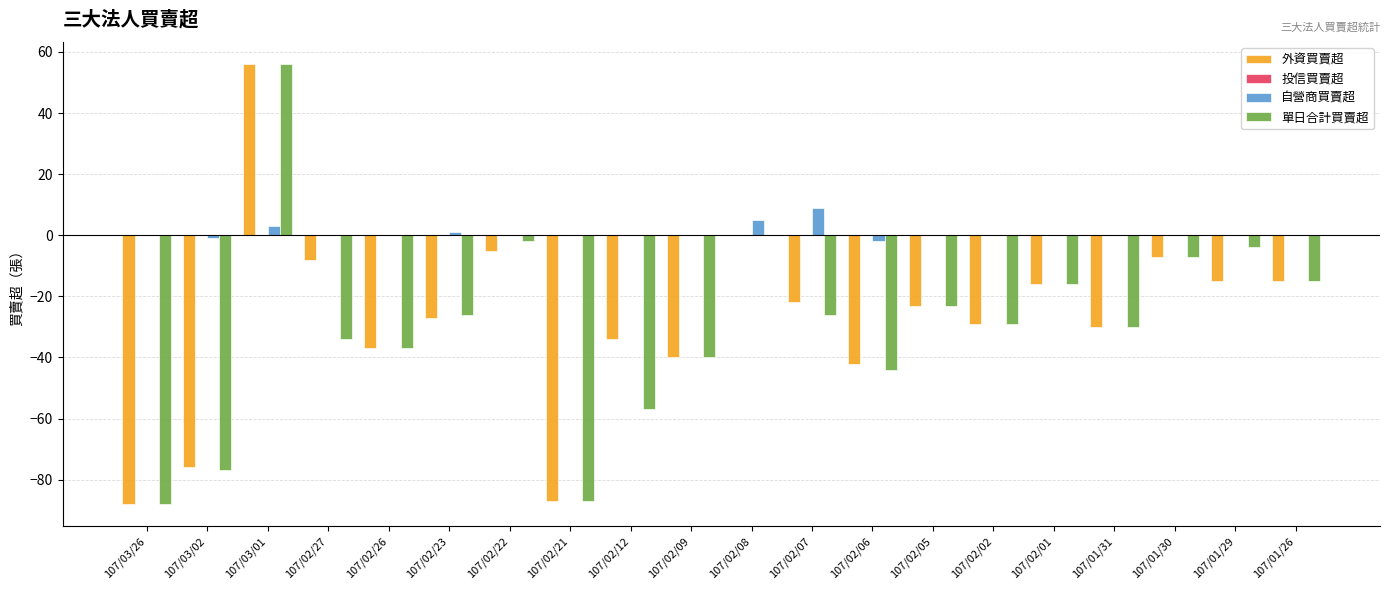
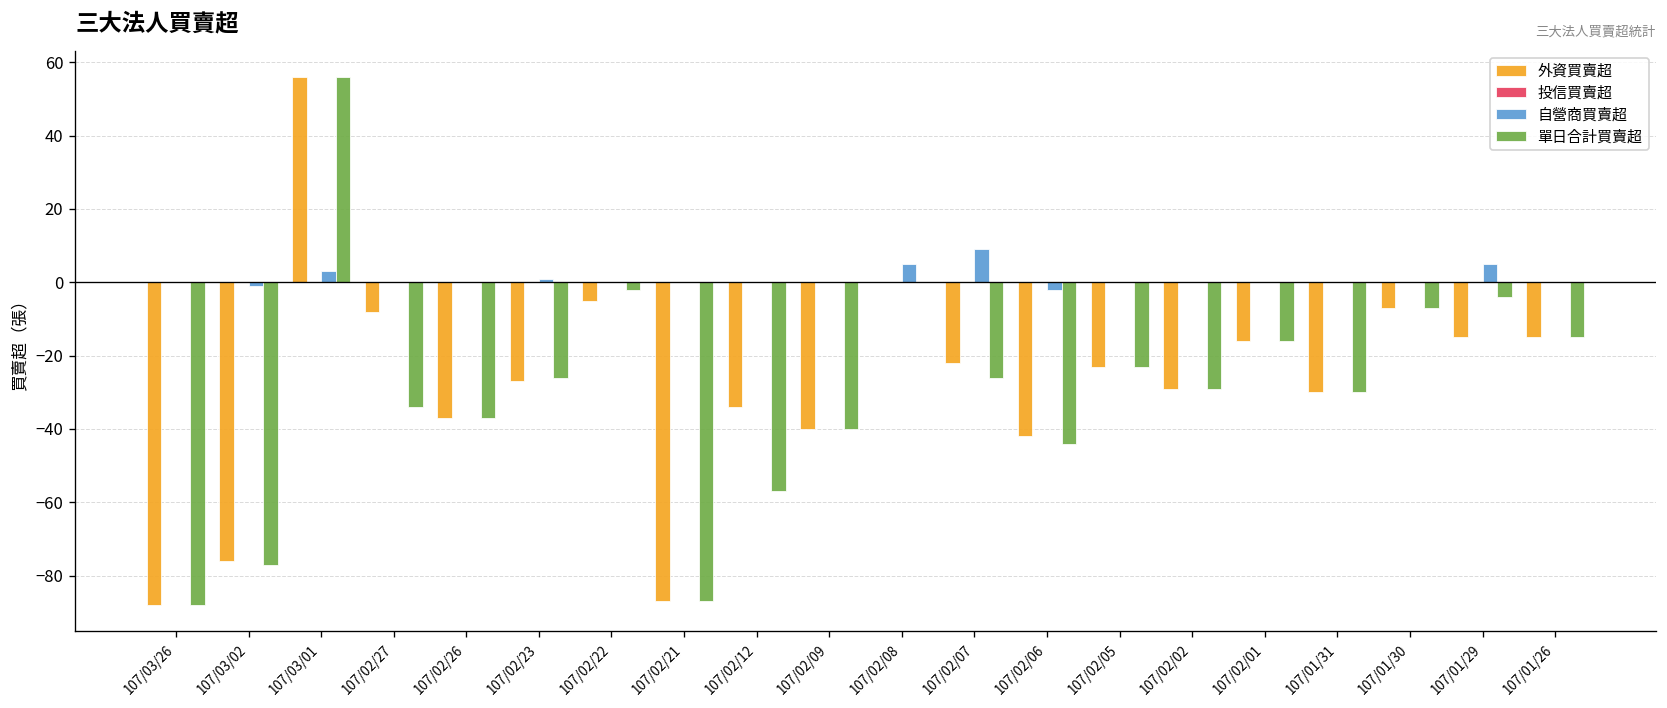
自營商買賣超, 107/01/29: 0 -> 5
